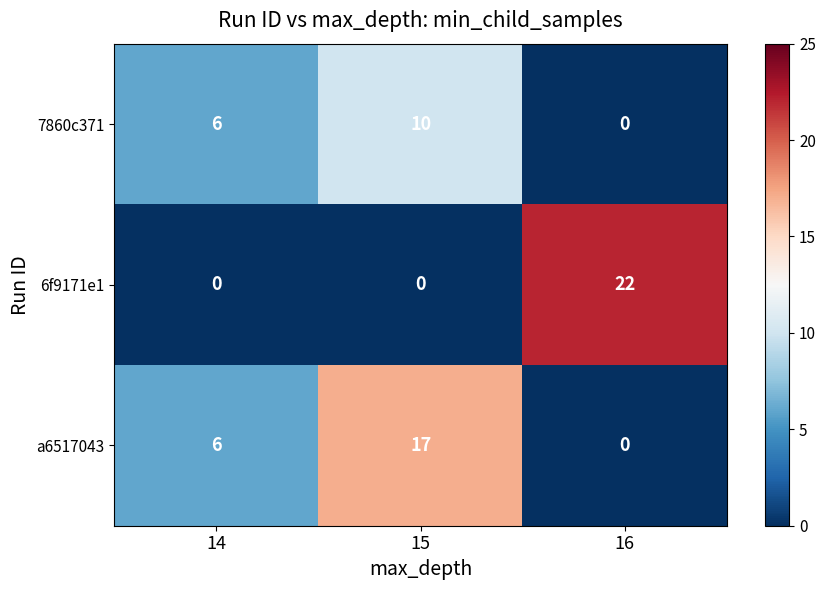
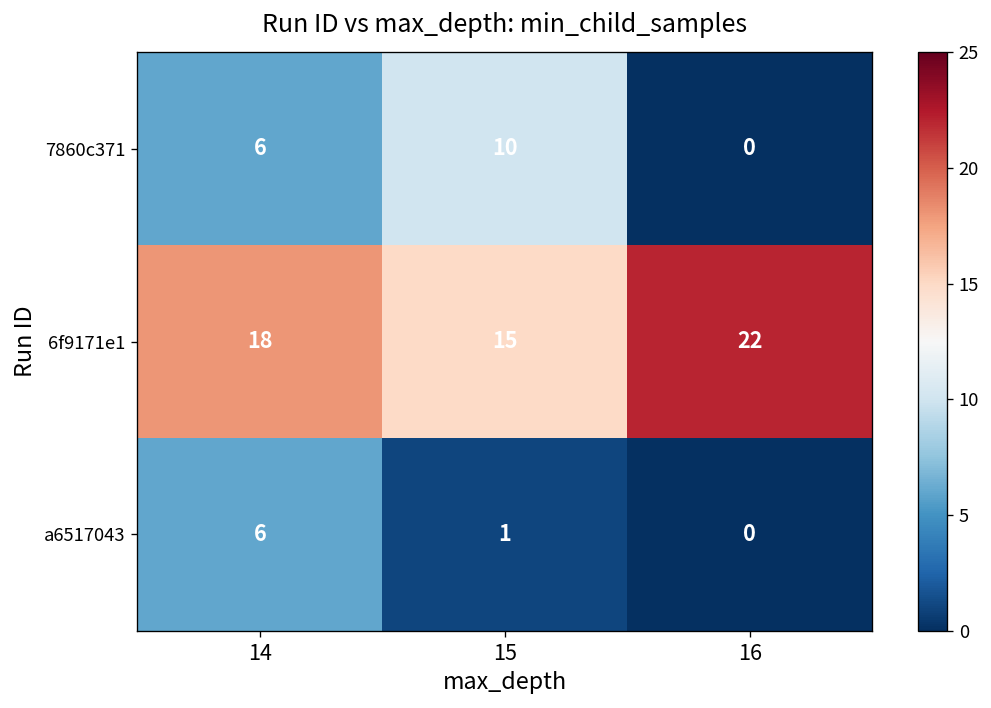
6f9171e1, 14: 0 -> 18
6f9171e1, 15: 0 -> 15
a6517043, 15: 17 -> 1
